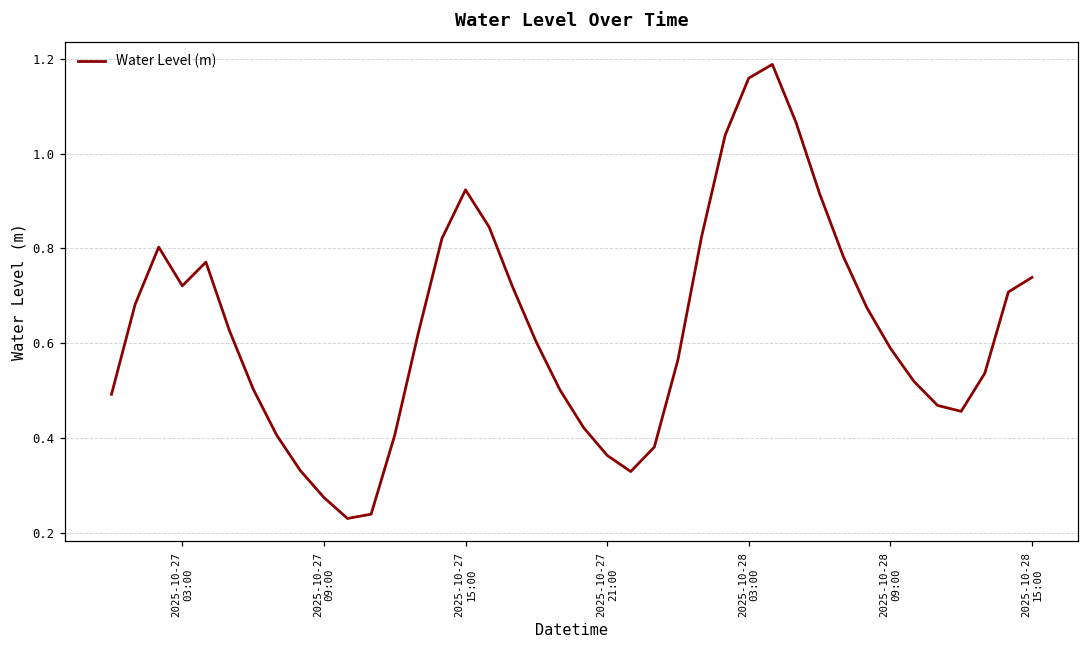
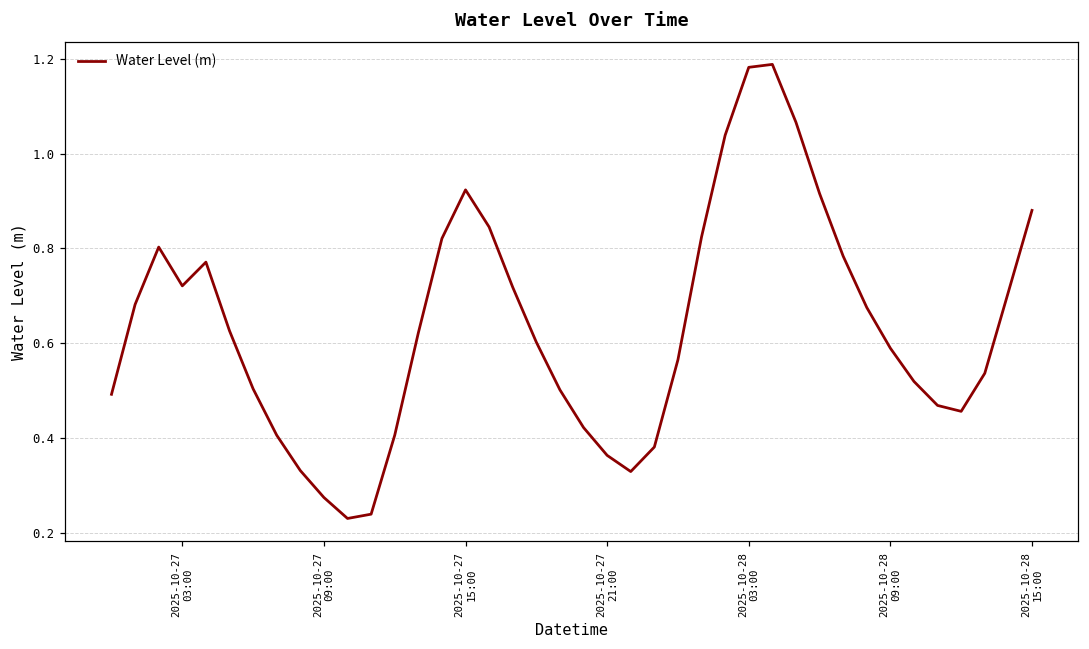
2025-10-28 03:00: 1.16 -> 1.18
2025-10-28 15:00: 0.74 -> 0.88
